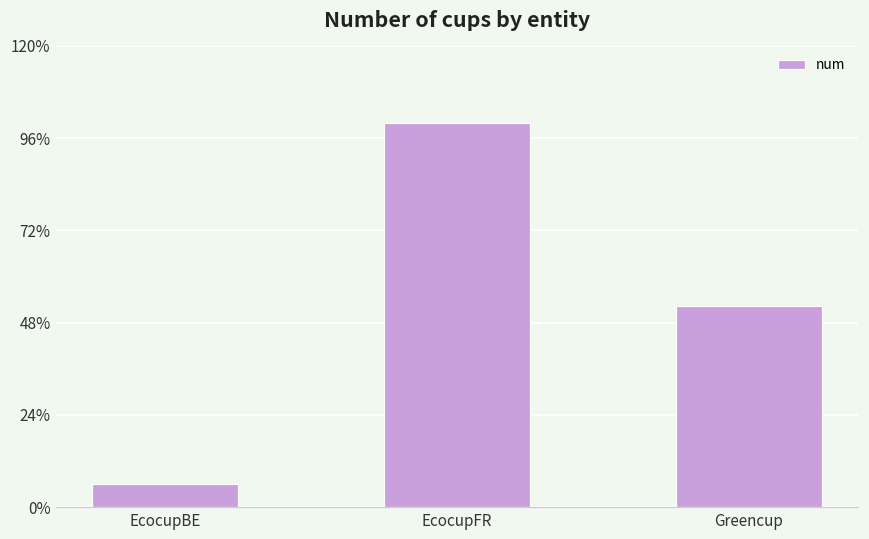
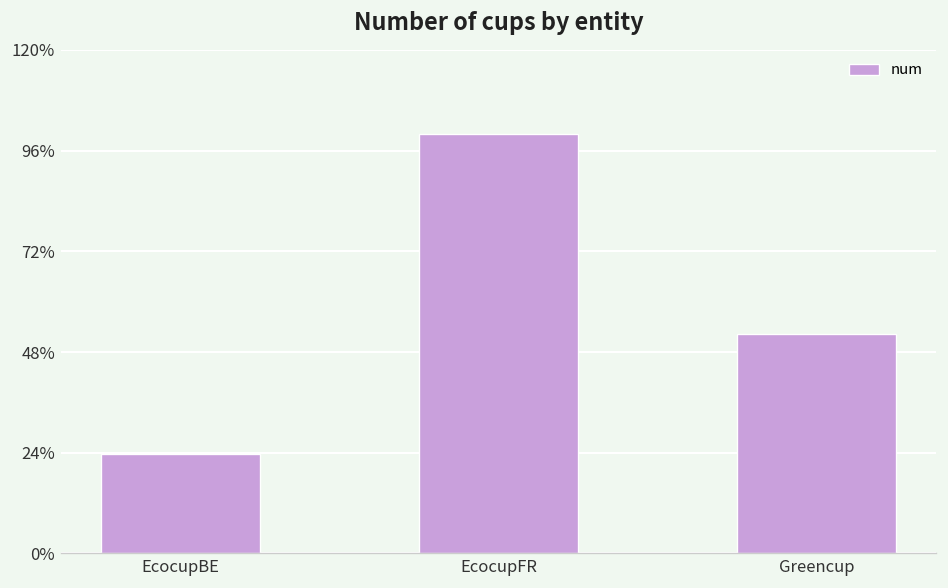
EcocupBE: 6% -> 24%
